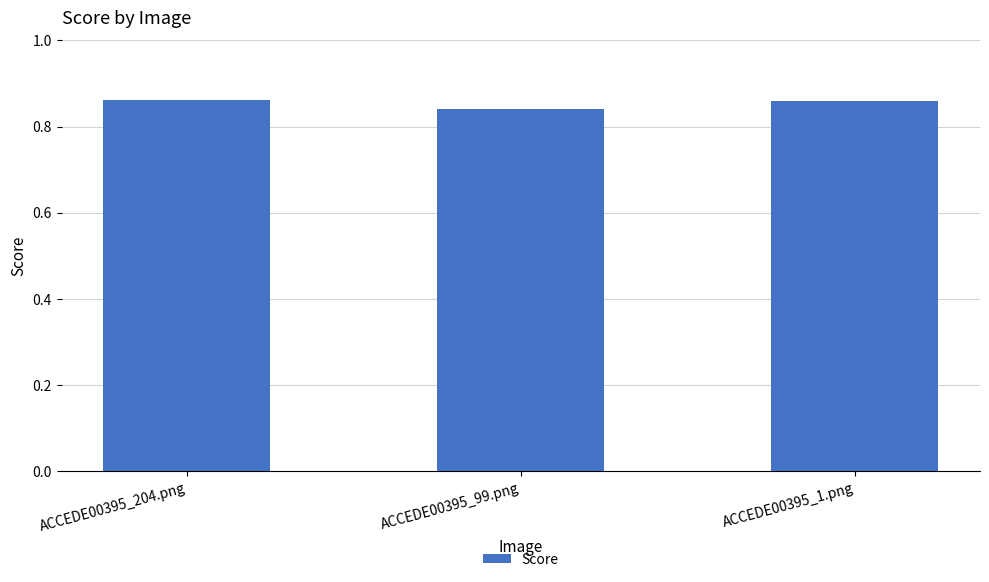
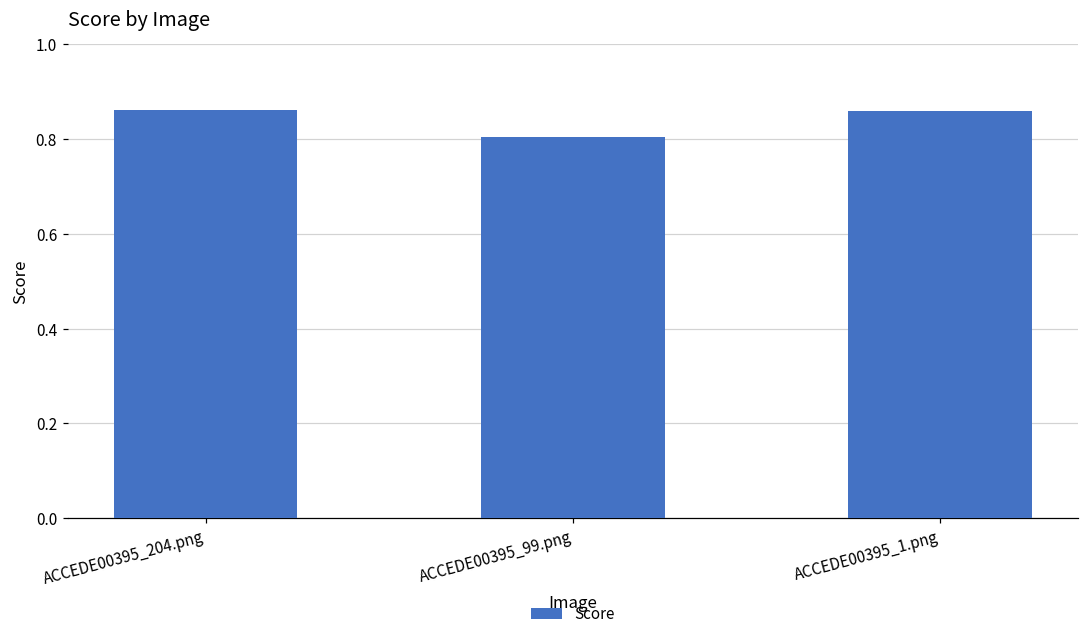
ACCEDE00395_99.png: 0.84 -> 0.81
